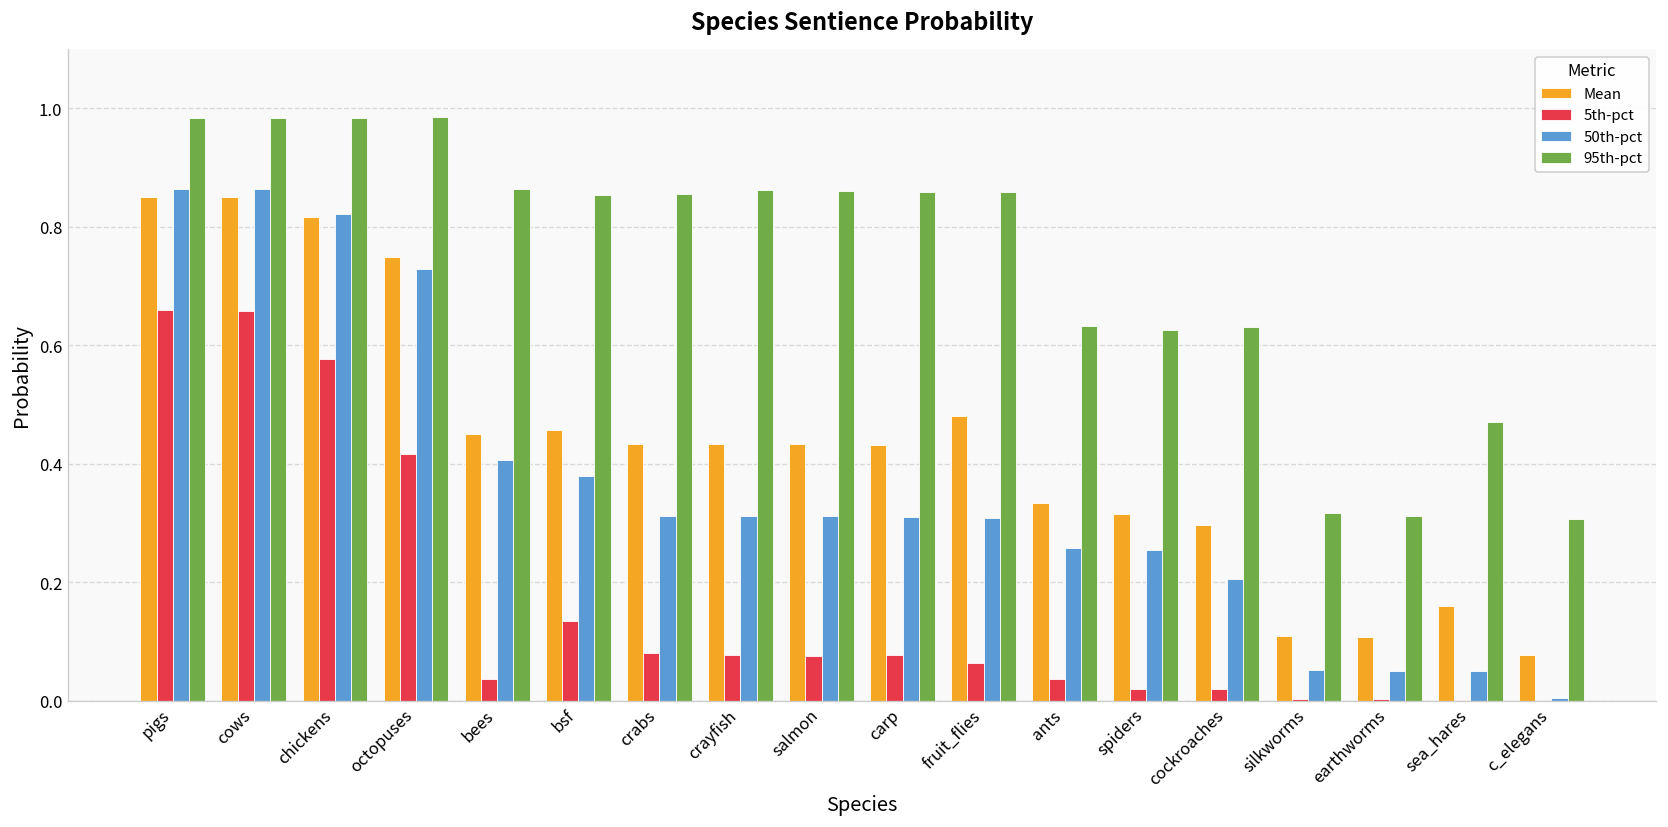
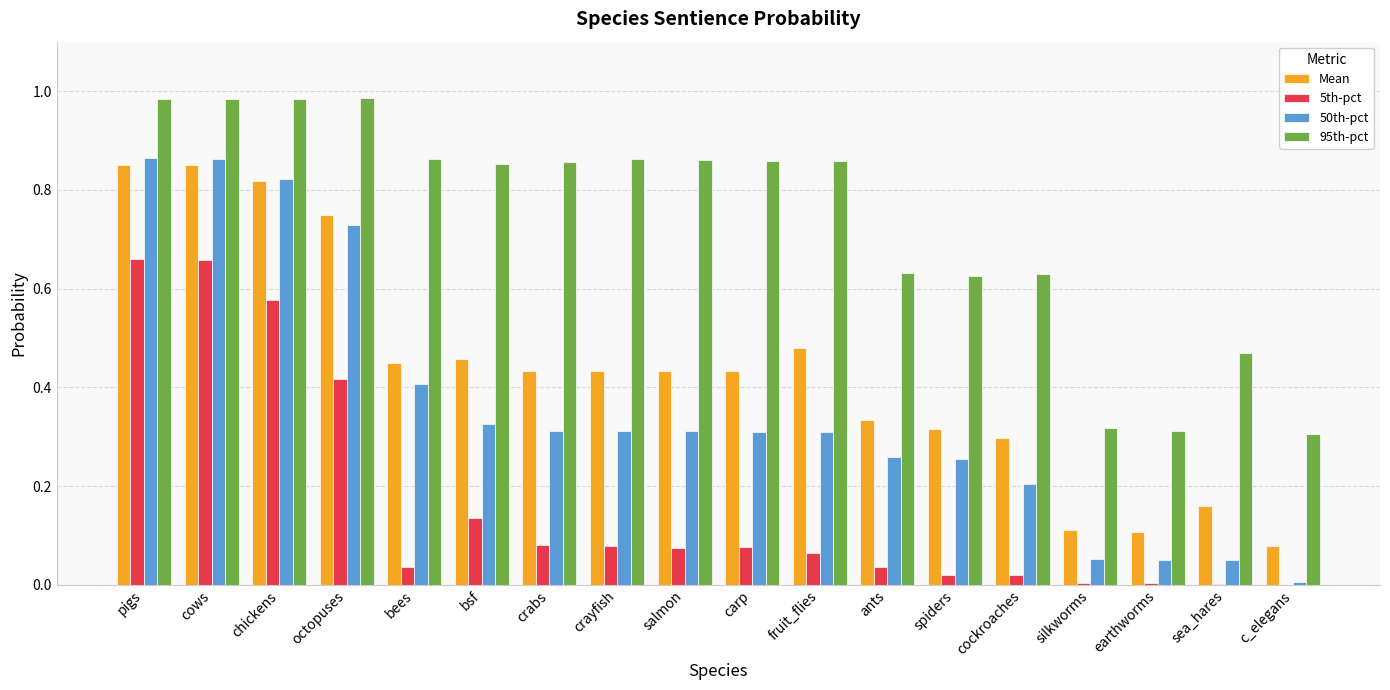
50th-pct, bsf: 0.38 -> 0.33
